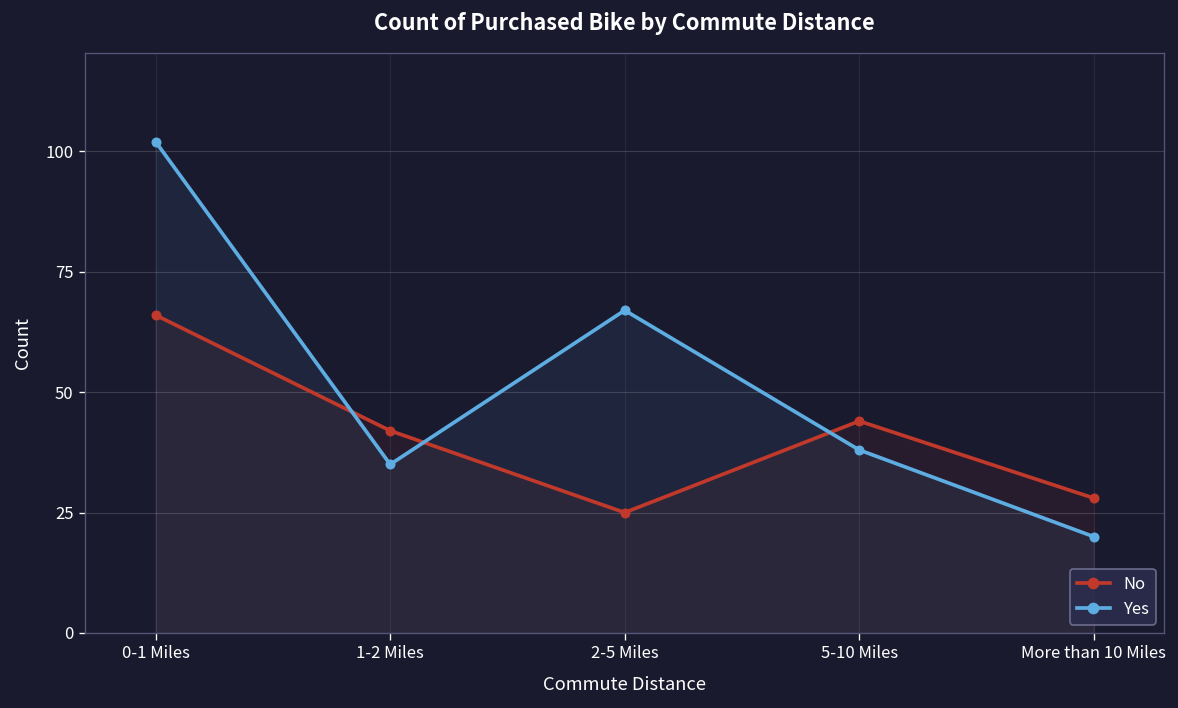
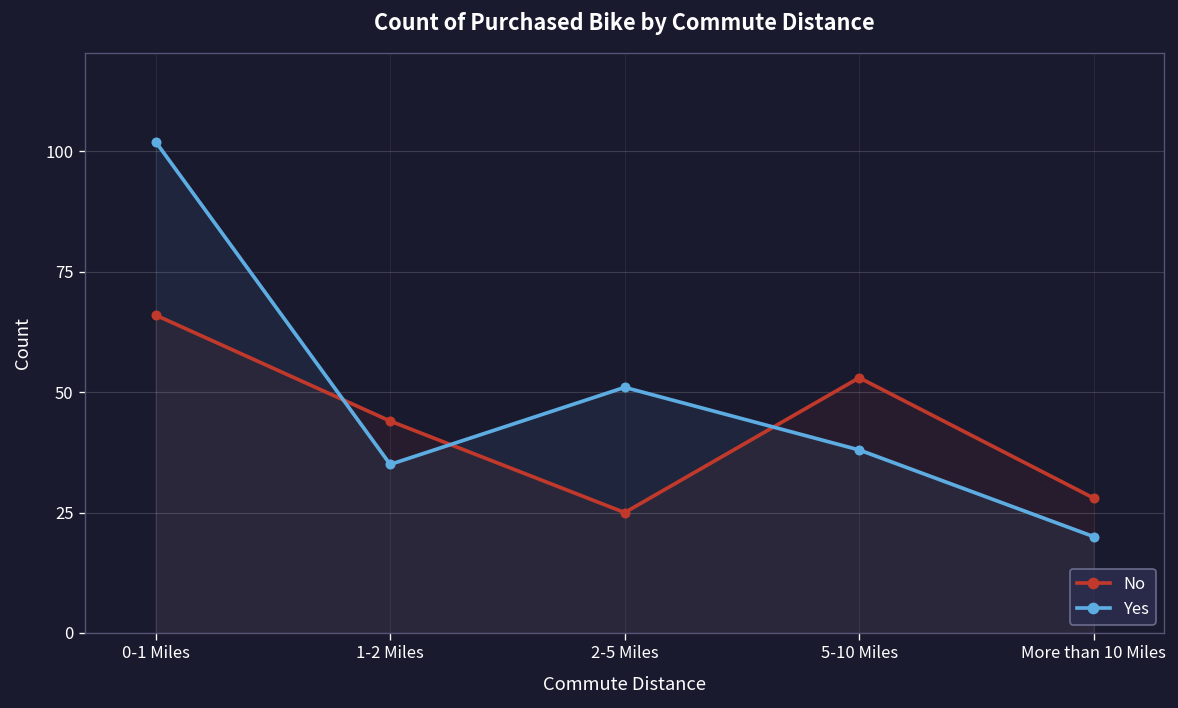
No, 1-2 Miles: 42 -> 44
Yes, 2-5 Miles: 67 -> 51
No, 5-10 Miles: 44 -> 53
